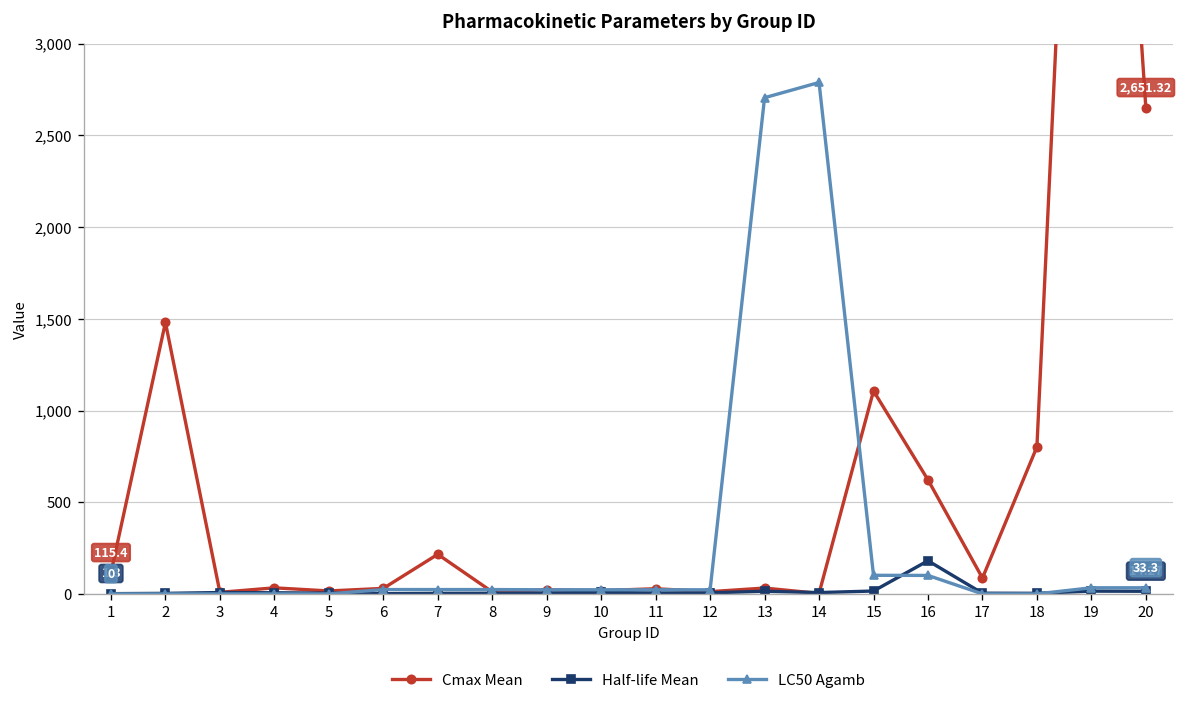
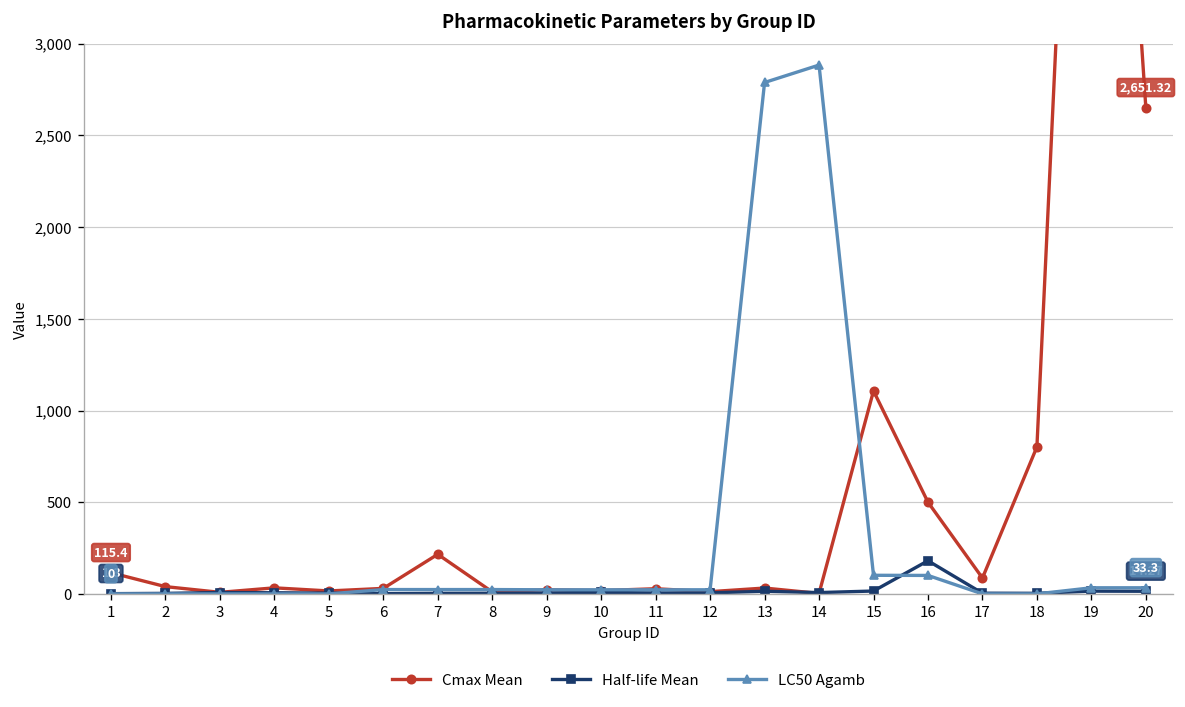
Cmax Mean, 2: 1,480 -> 40
LC50 Agamb, 13: 2,710 -> 2,790
LC50 Agamb, 14: 2,790 -> 2,880
Cmax Mean, 16: 620 -> 500
